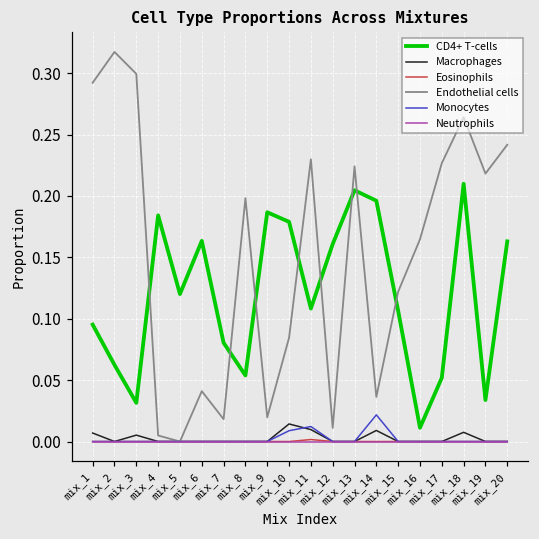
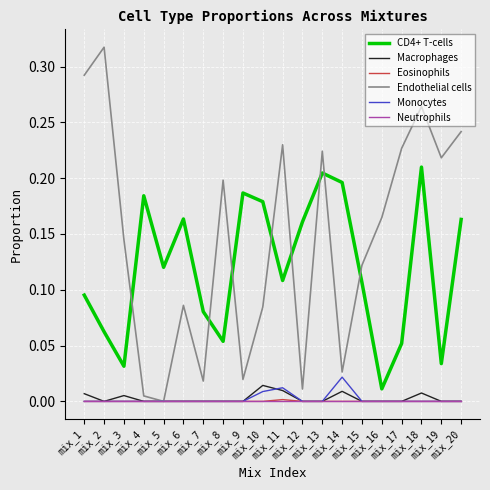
Endothelial cells, mix_3: 0.299 -> 0.145
Endothelial cells, mix_6: 0.041 -> 0.086
Endothelial cells, mix_14: 0.036 -> 0.026
